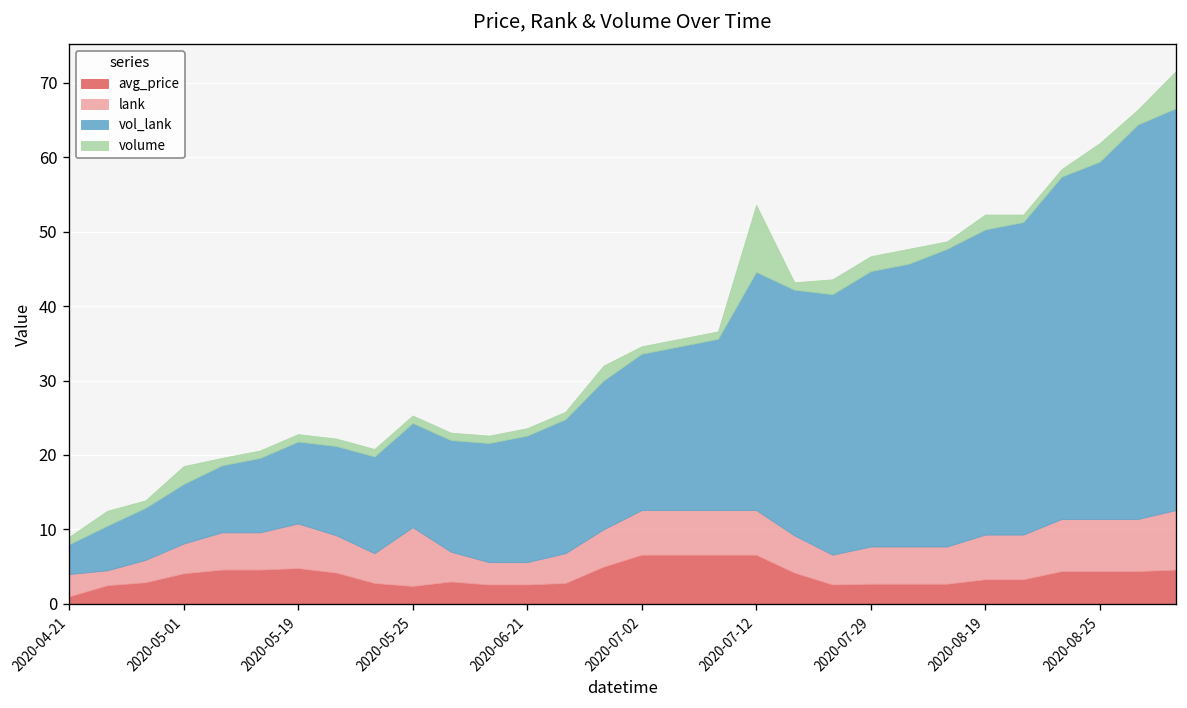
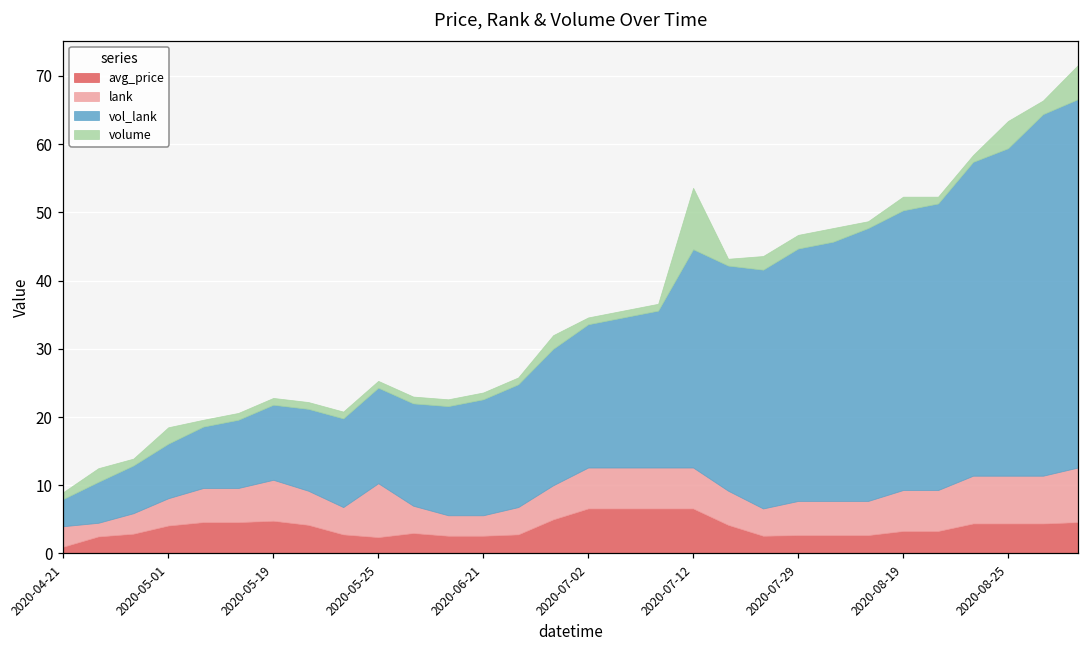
volume, 2020-08-25: 3 -> 4
